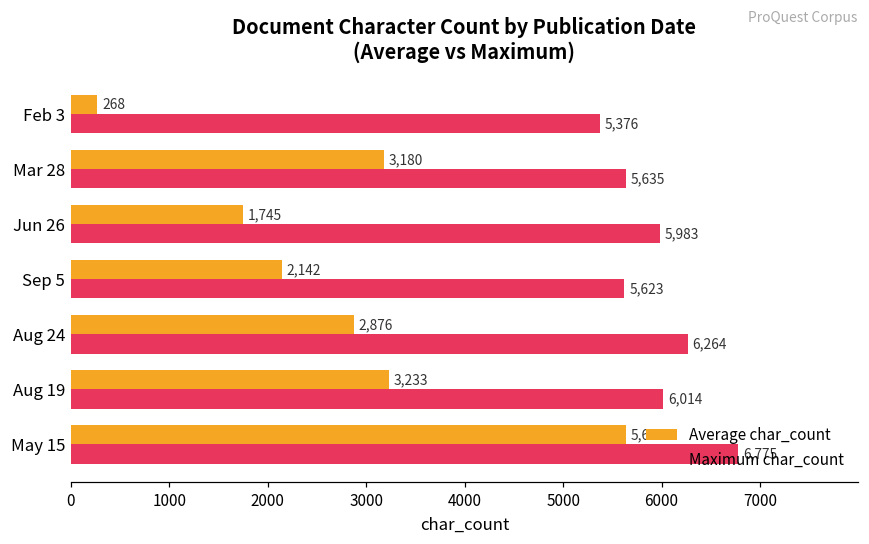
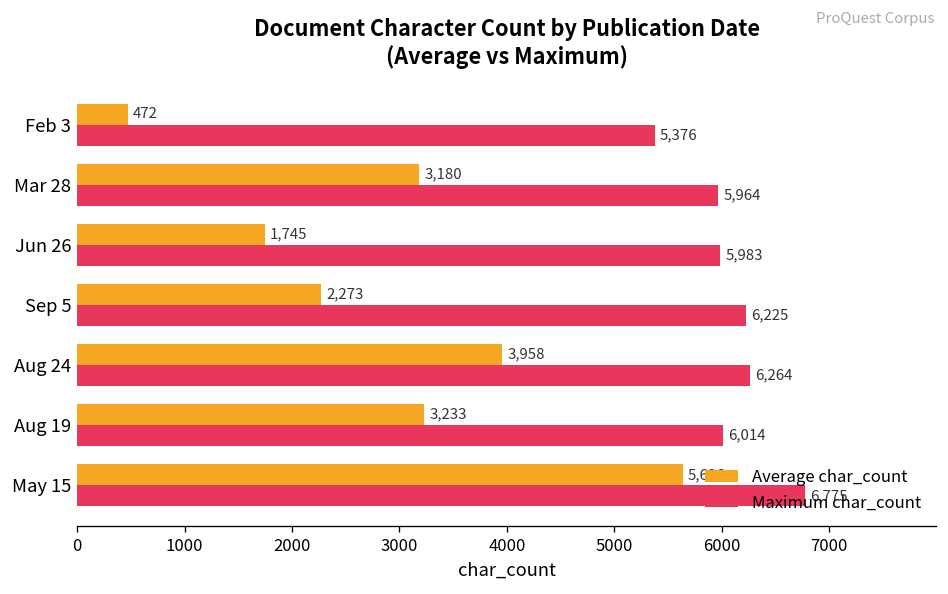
Average char_count, Feb 3: 268 -> 472
Maximum char_count, Mar 28: 5,635 -> 5,964
Average char_count, Sep 5: 2,142 -> 2,273
Maximum char_count, Sep 5: 5,623 -> 6,225
Average char_count, Aug 24: 2,876 -> 3,958
